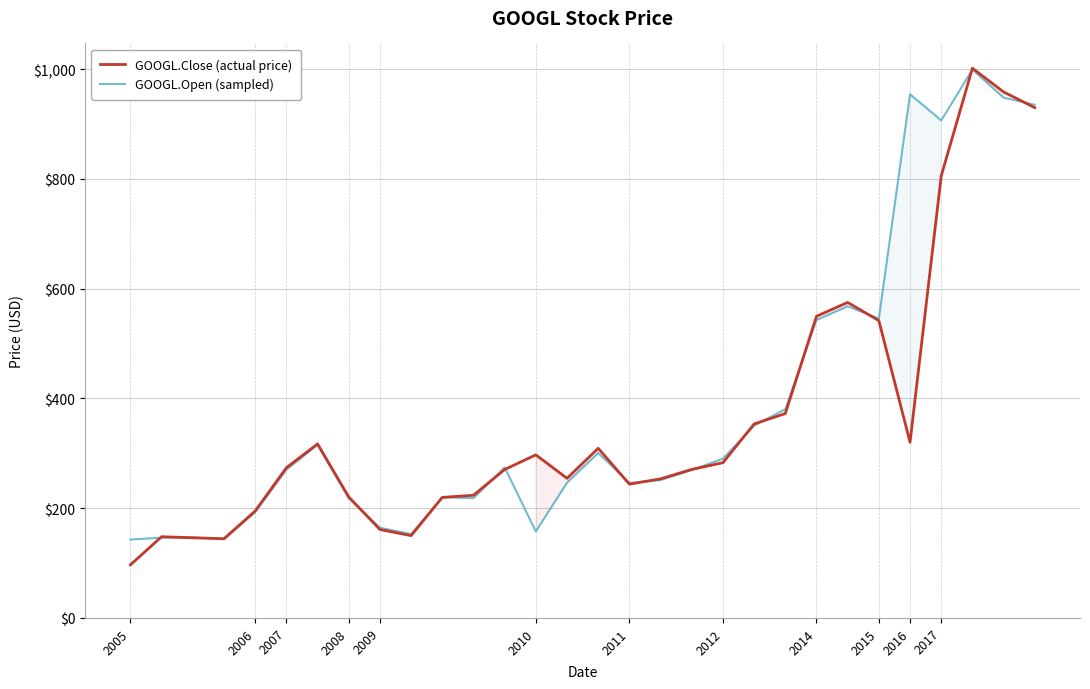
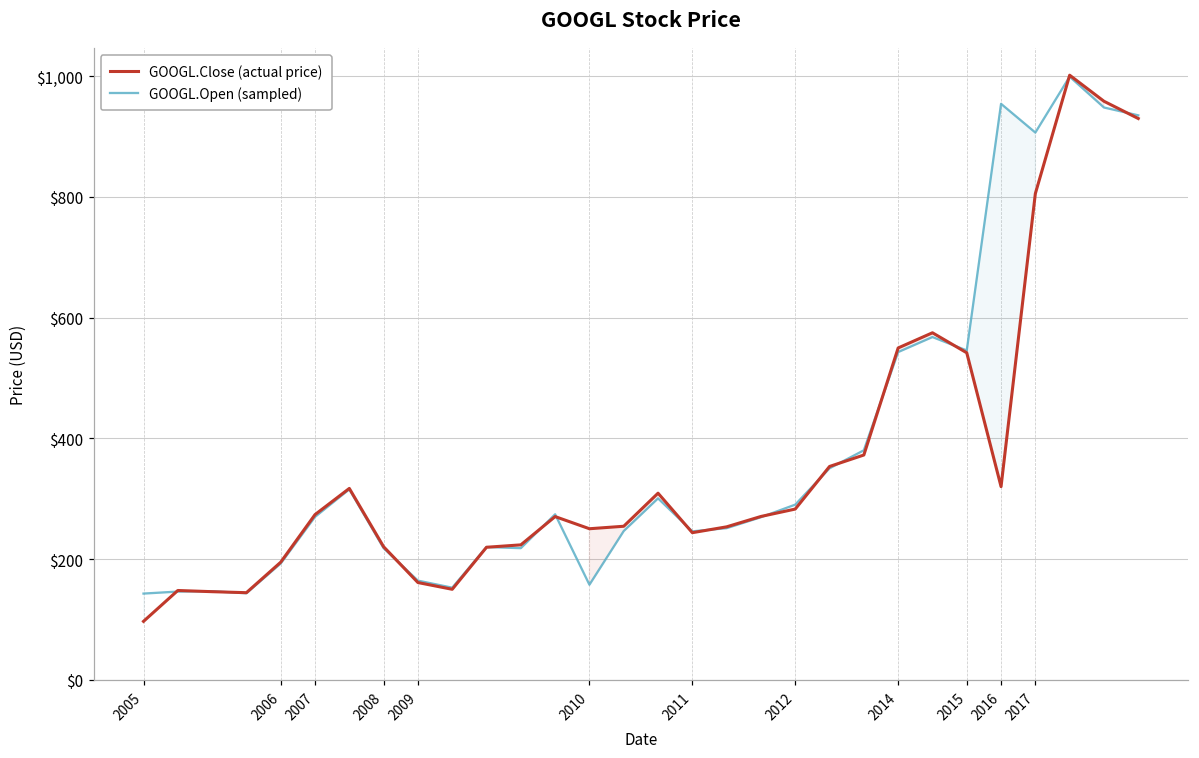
GOOGL.Close (actual price), 2010: $300 -> $250
